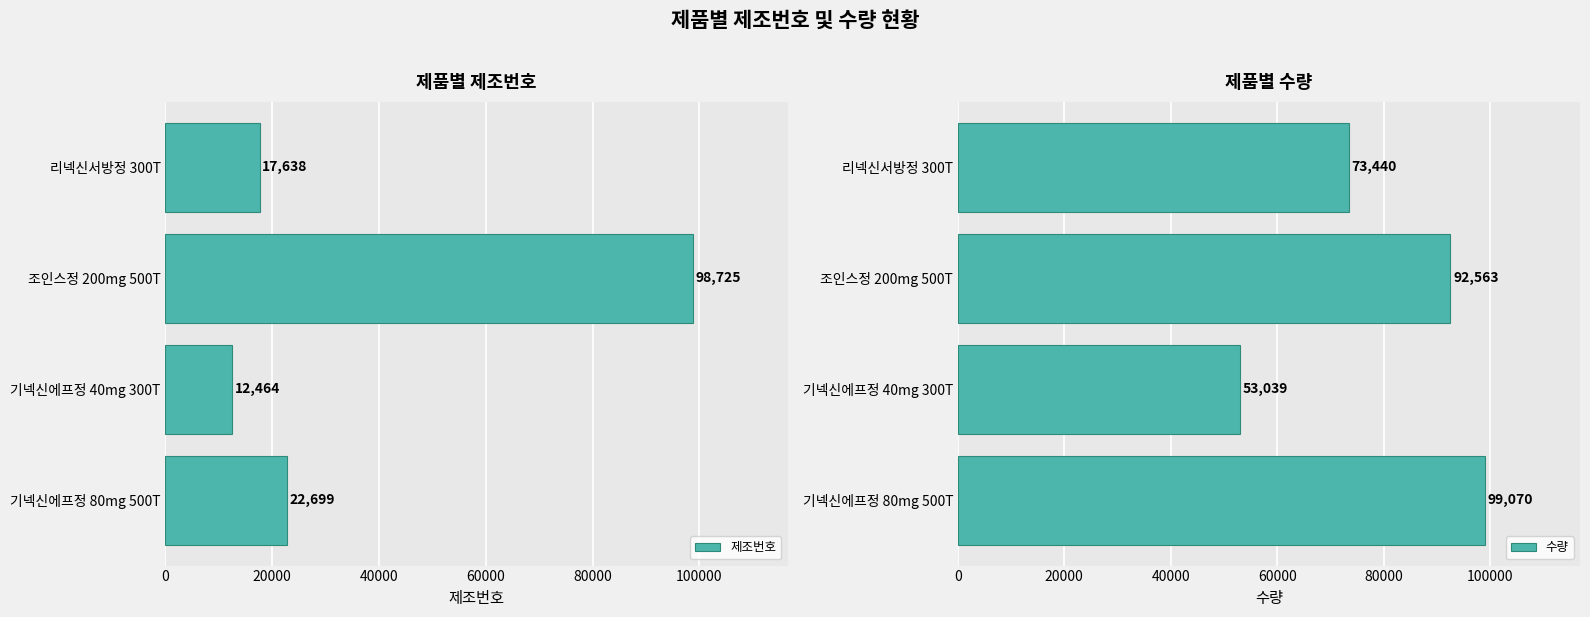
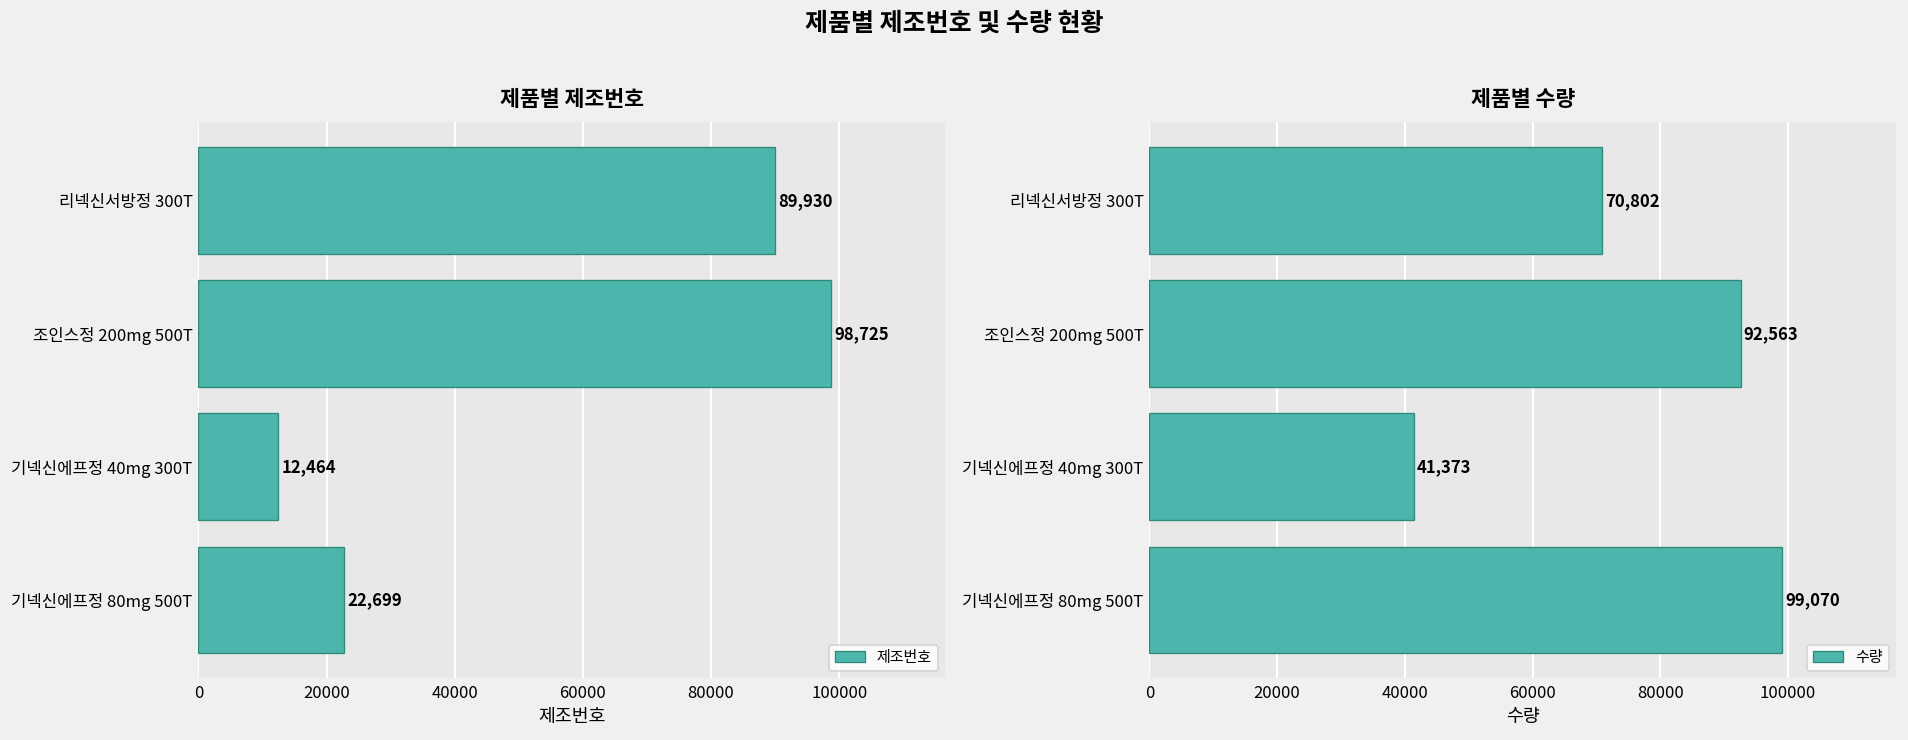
제품별 제조번호, 리넥신서방정 300T: 17,638 -> 89,930
제품별 수량, 리넥신서방정 300T: 73,440 -> 70,802
제품별 수량, 기넥신에프정 40mg 300T: 53,039 -> 41,373
